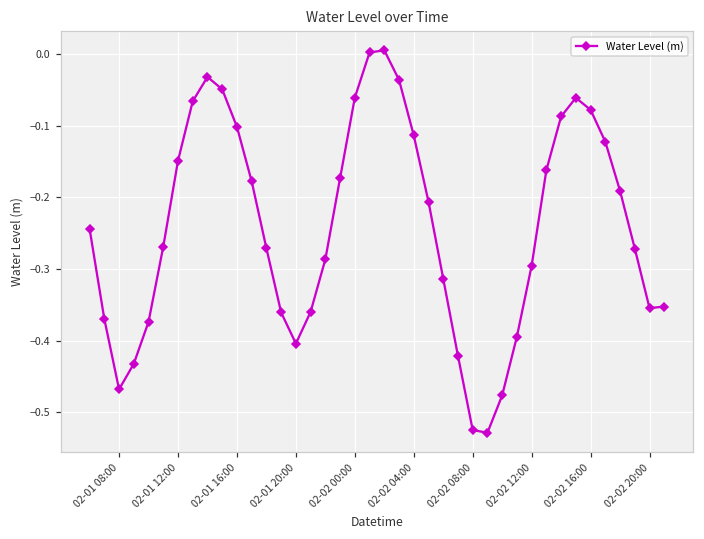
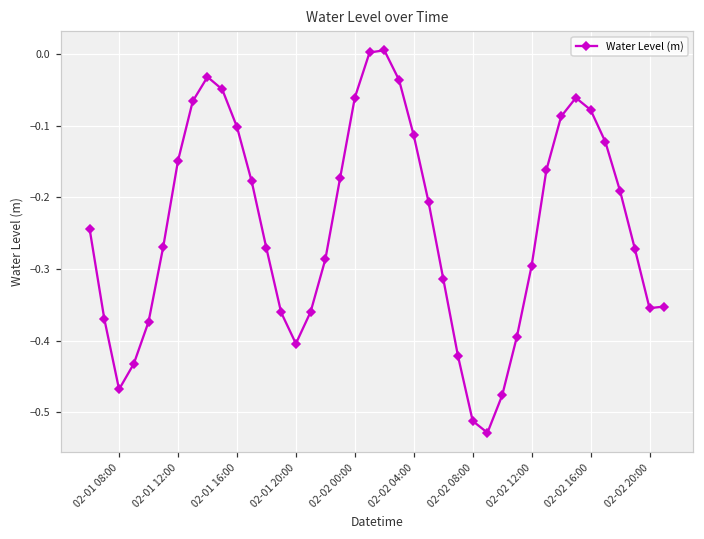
02-02 08:00: -0.52 -> -0.51
